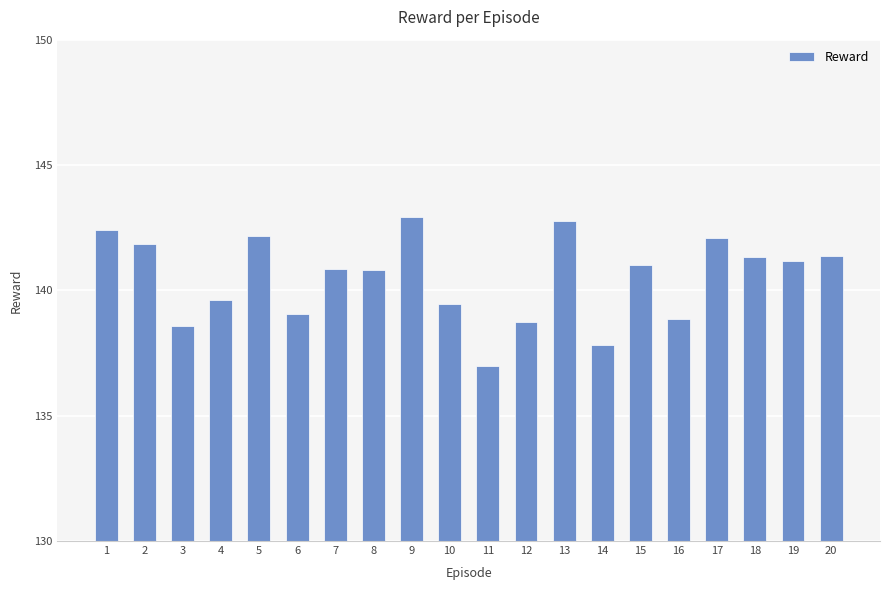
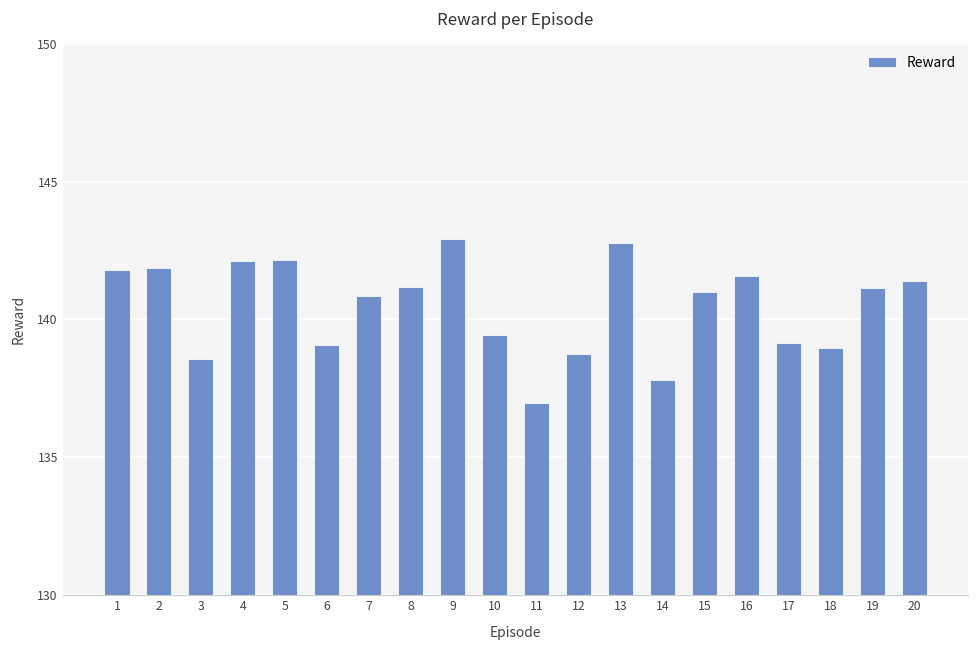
1: 142.4 -> 141.8
4: 139.6 -> 142.1
8: 140.8 -> 141.2
16: 138.8 -> 141.6
17: 142.1 -> 139.2
18: 141.3 -> 139.0
